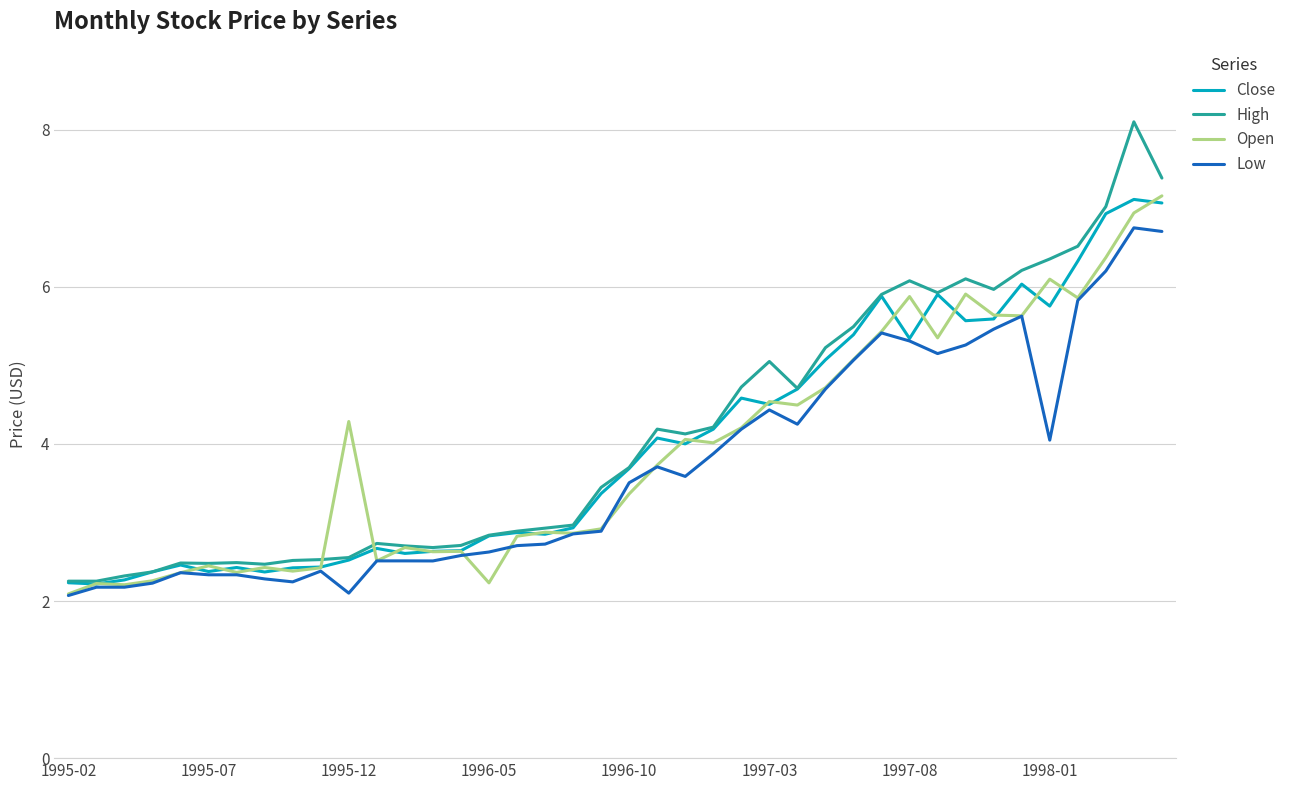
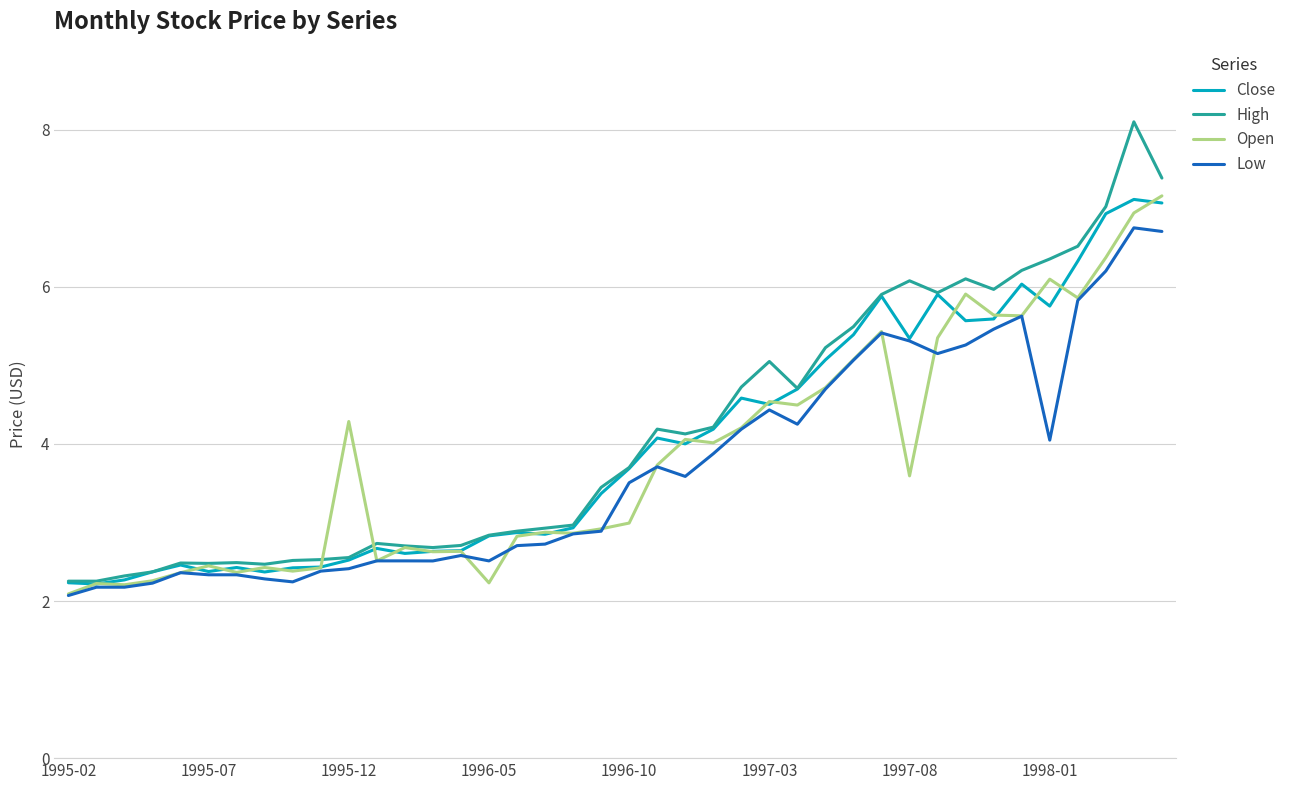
Low, 1995-12: 2.1 -> 2.4
Low, 1996-05: 2.6 -> 2.5
Open, 1996-10: 3.4 -> 3.0
Open, 1997-08: 5.9 -> 3.6
